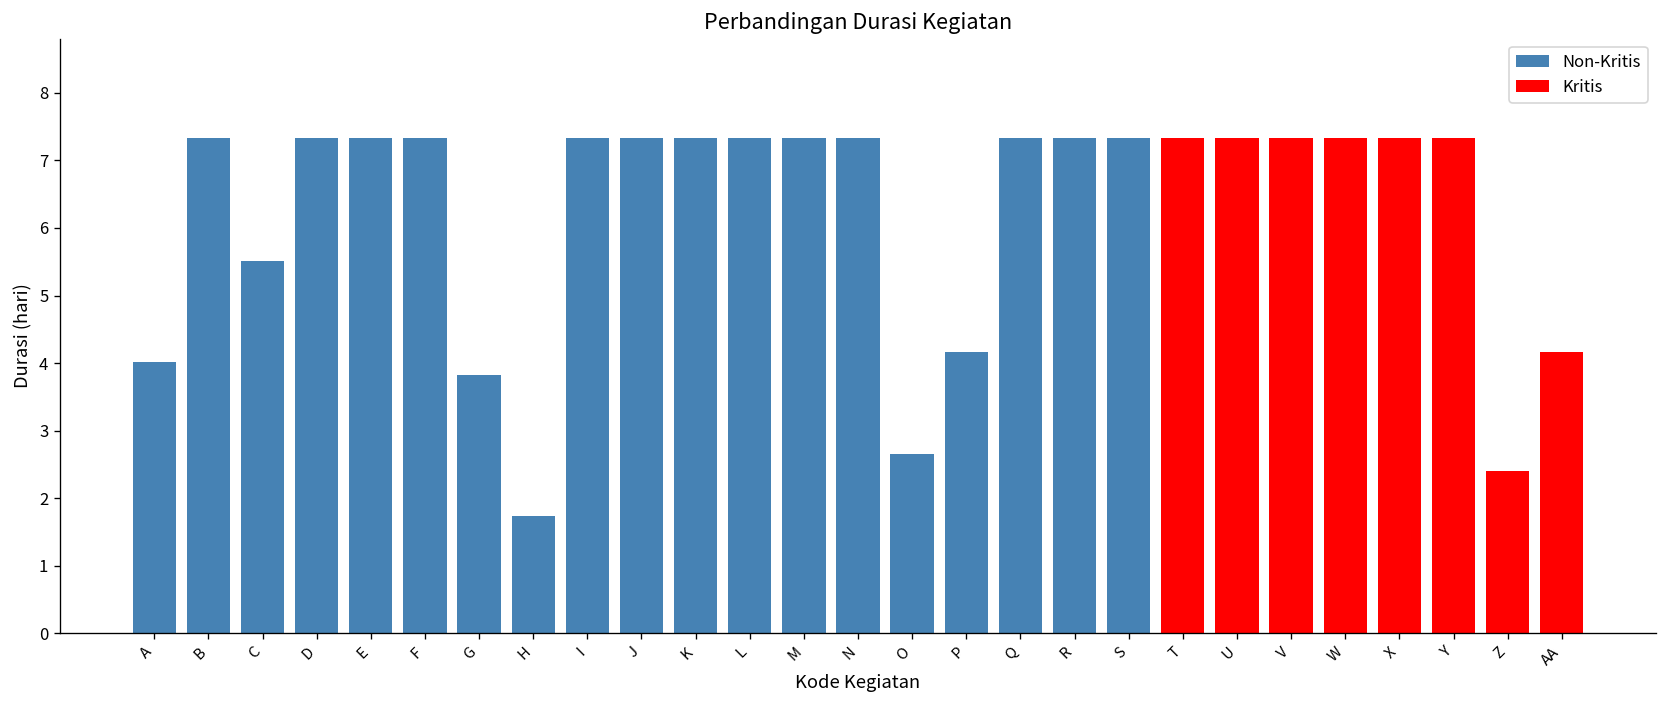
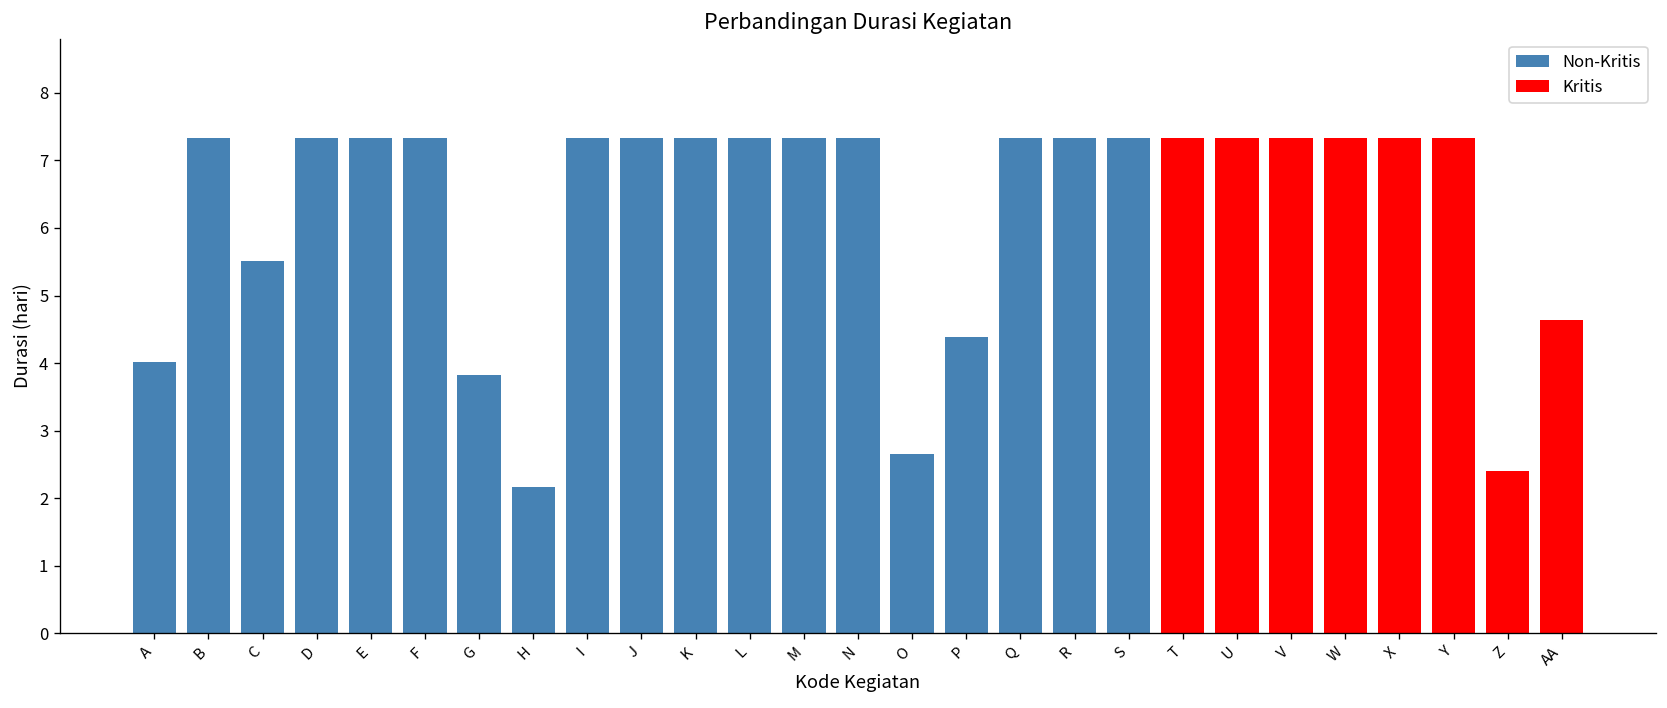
H: 1.7 -> 2.2
P: 4.2 -> 4.4
AA: 4.2 -> 4.6
